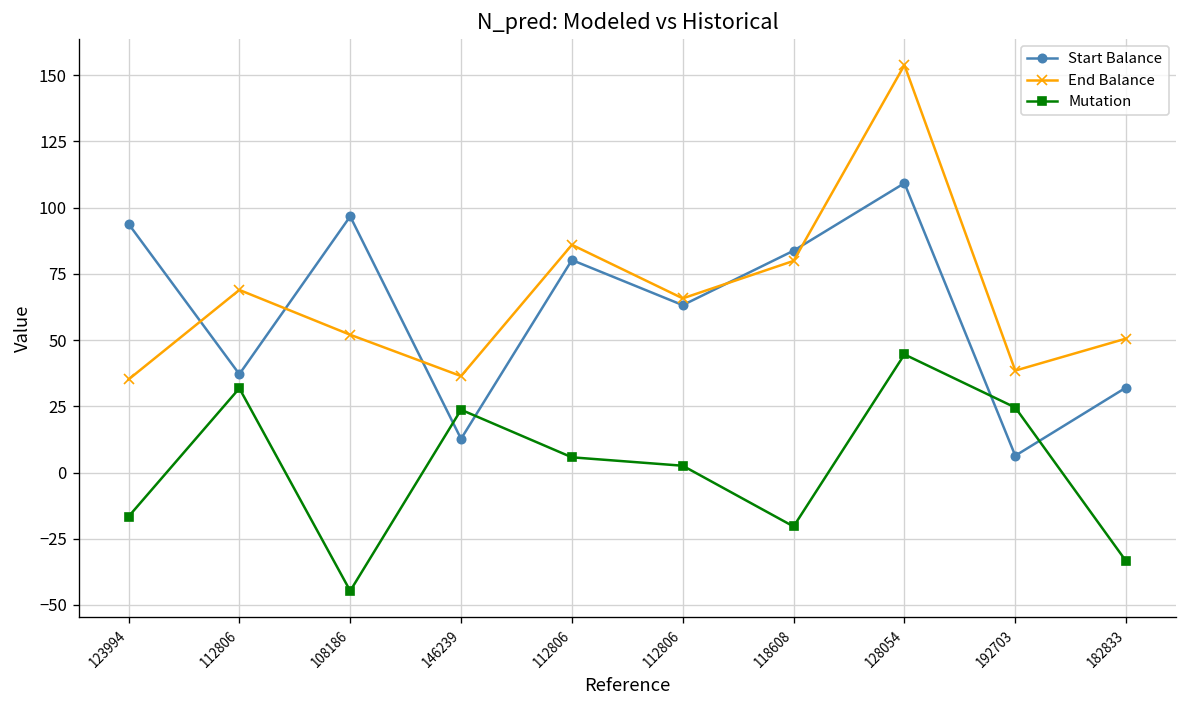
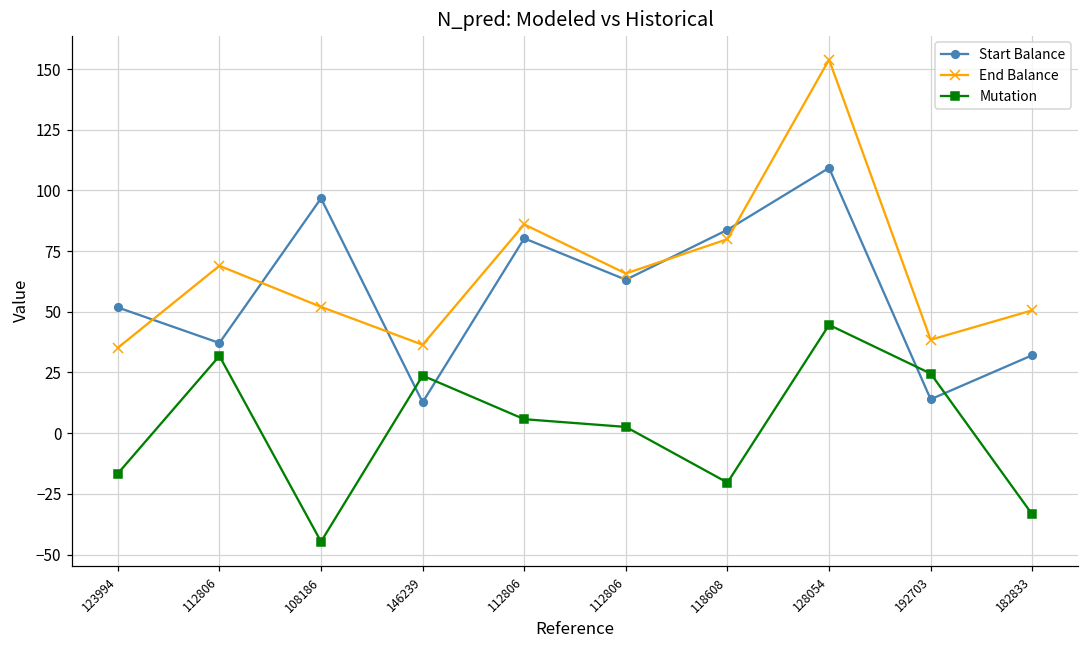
Start Balance, 123994: 94 -> 52
Start Balance, 192703: 6 -> 14
